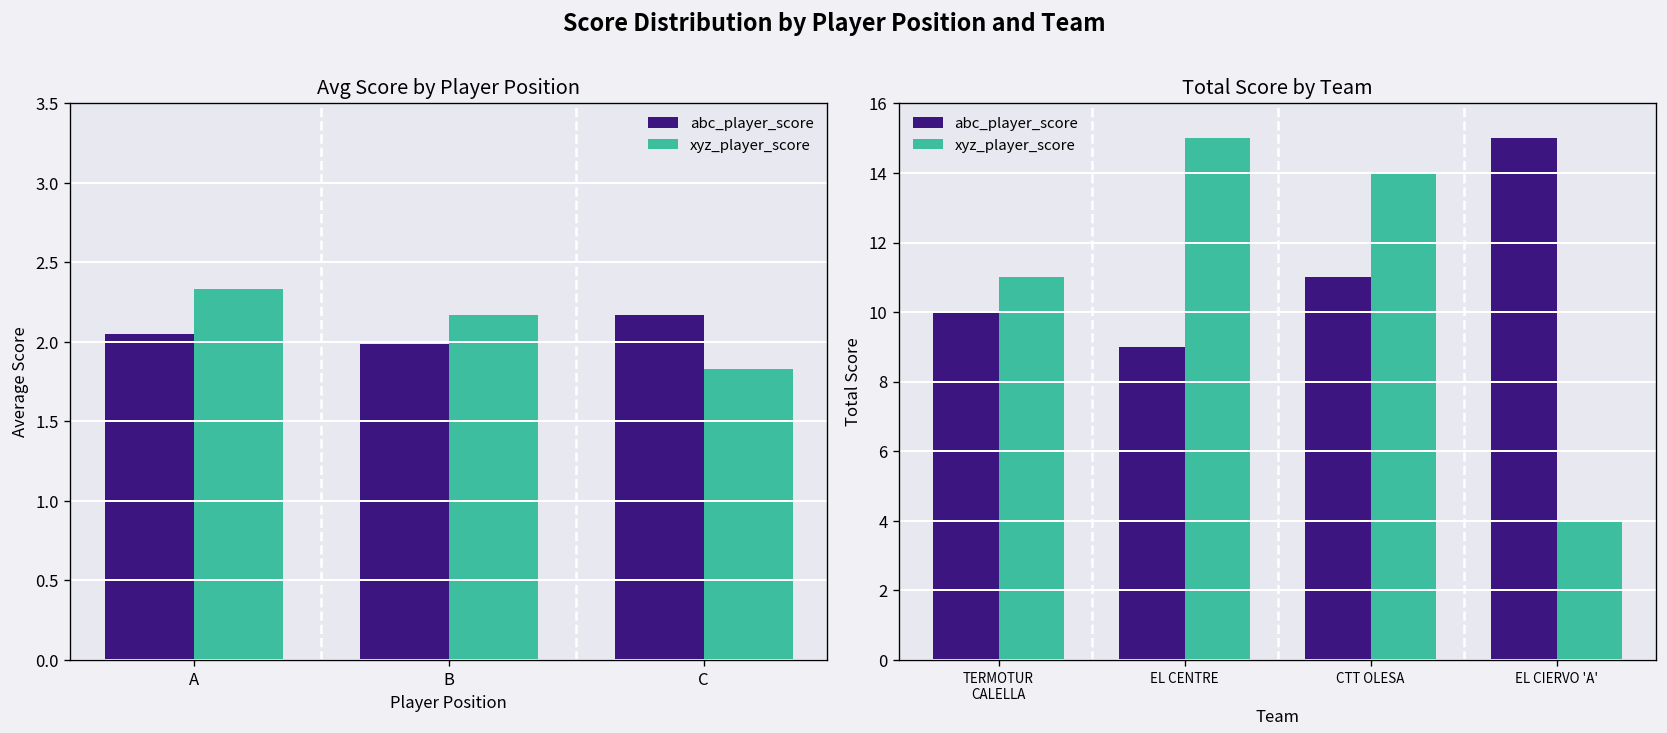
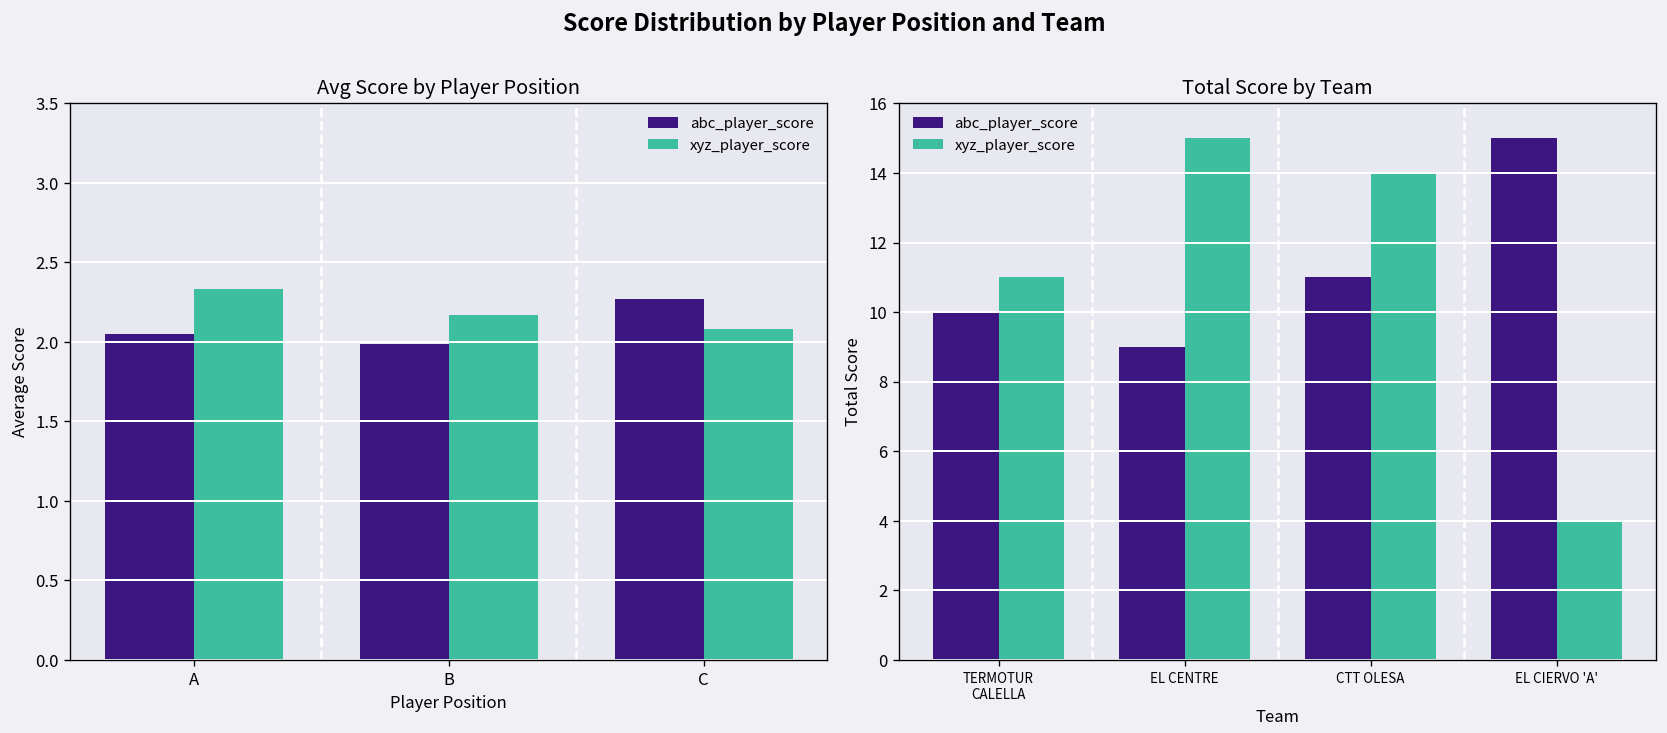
Avg Score by Player Position, abc_player_score, C: 2.17 -> 2.27
Avg Score by Player Position, xyz_player_score, C: 1.83 -> 2.08
